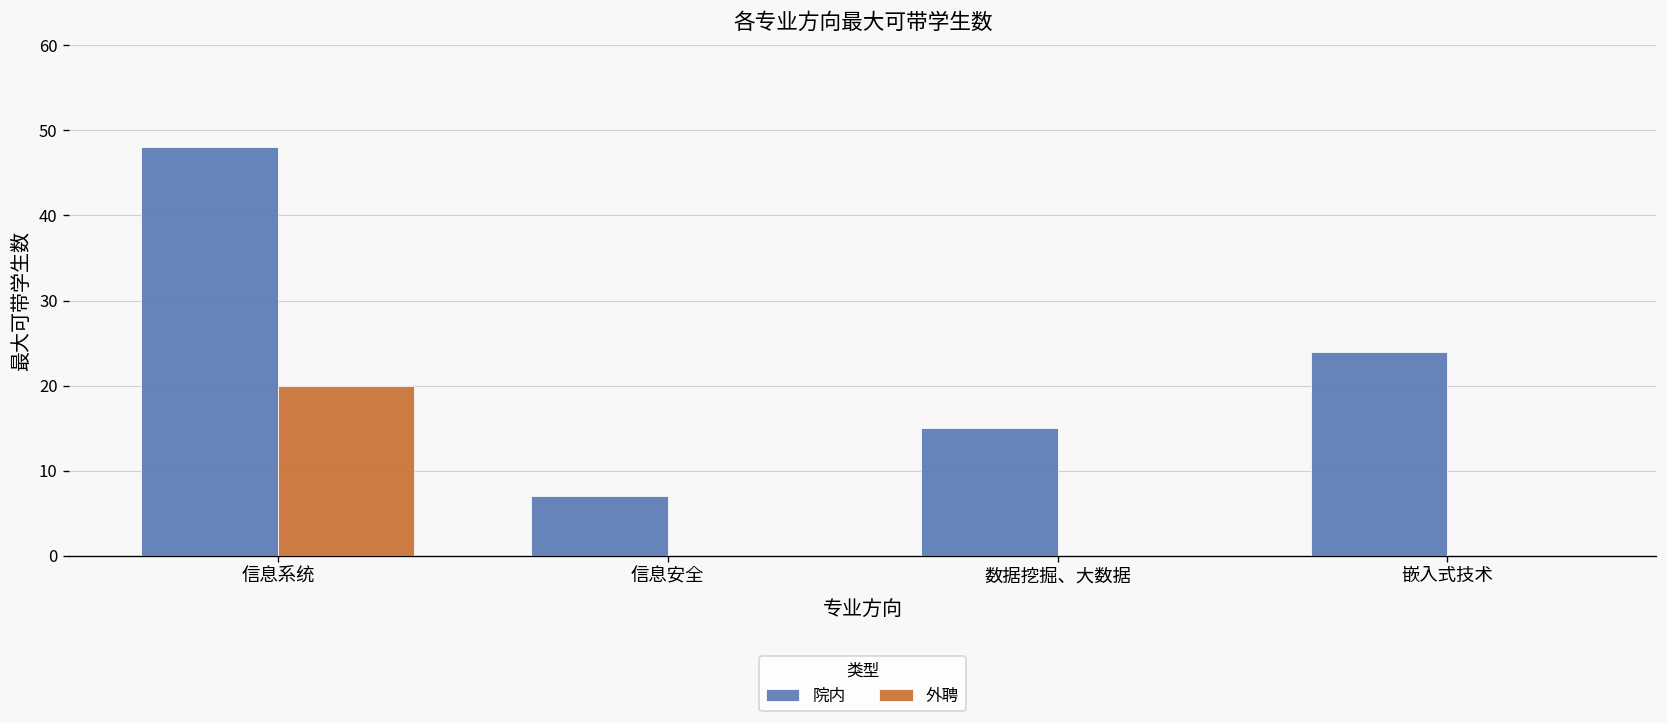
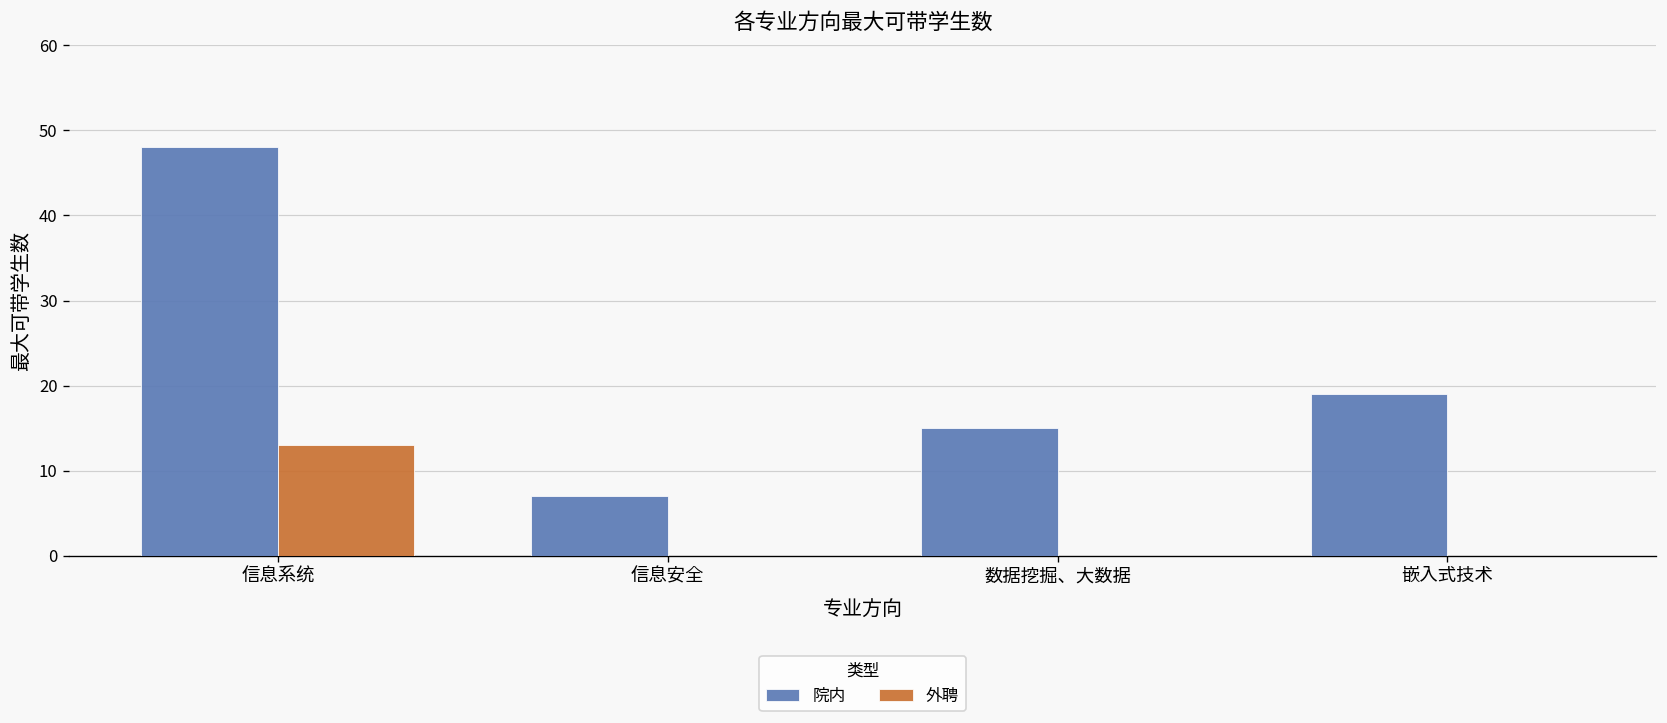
外聘, 信息系统: 20 -> 13
院内, 嵌入式技术: 24 -> 19
